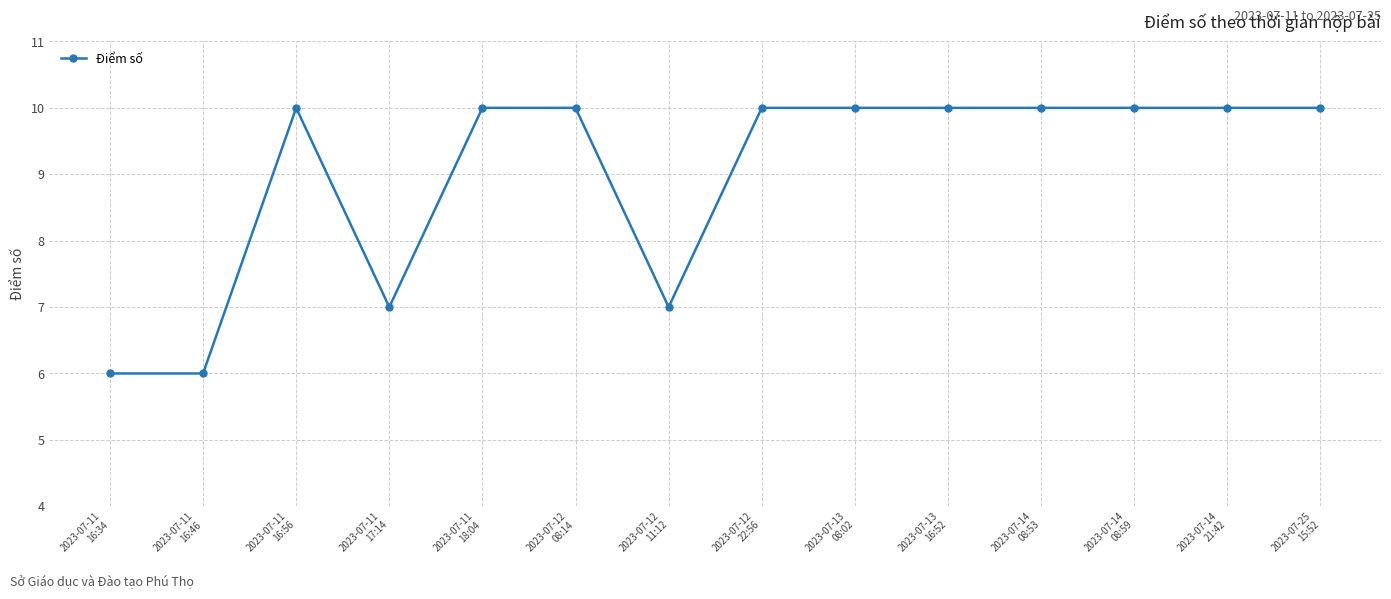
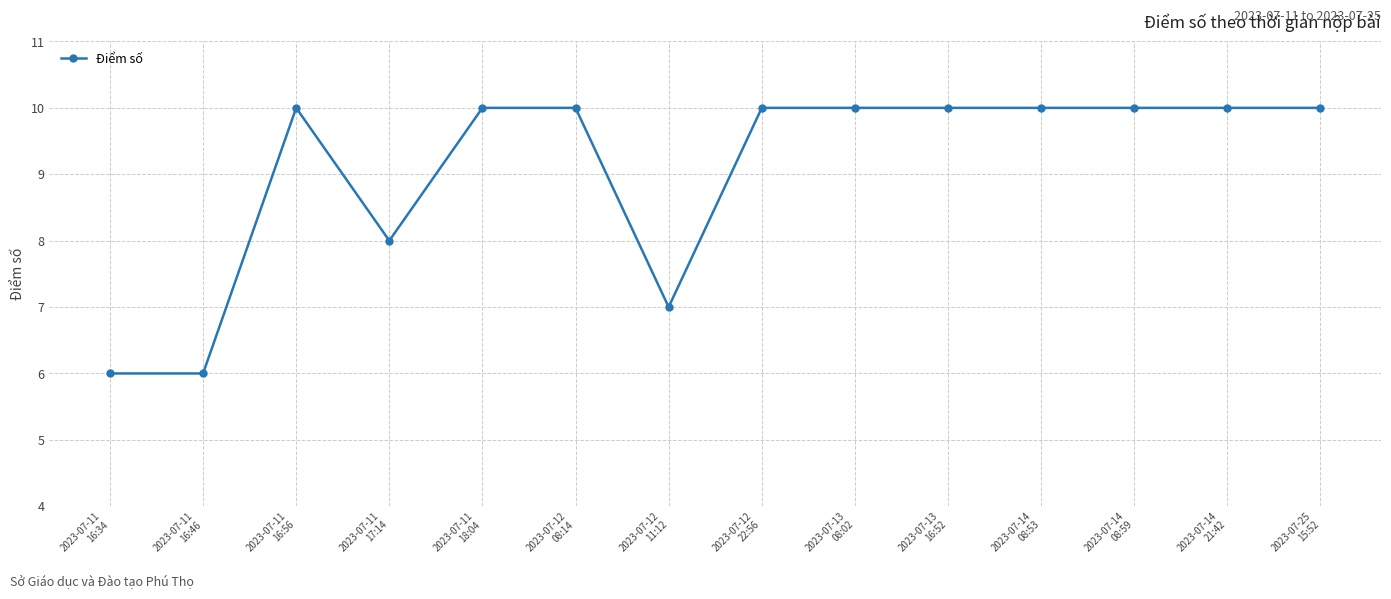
2023-07-11 17:14: 7 -> 8
